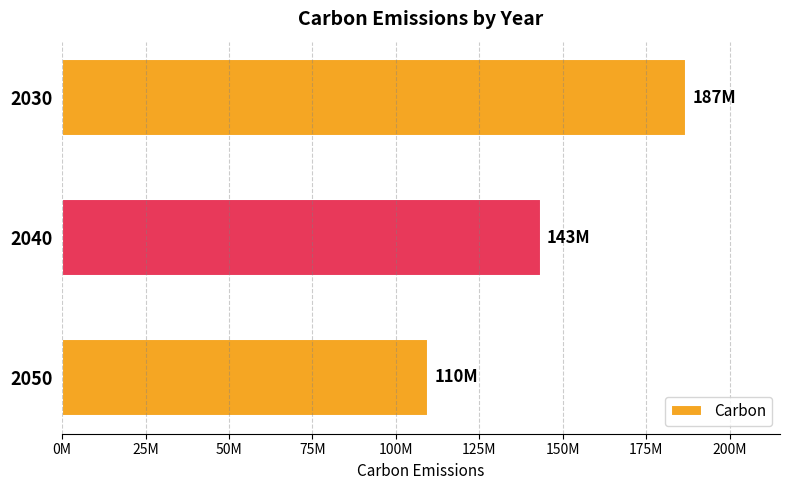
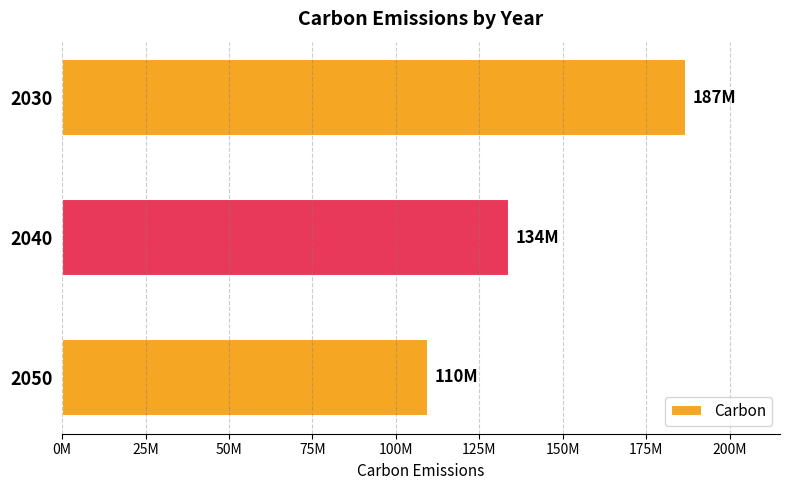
2040: 143M -> 134M
